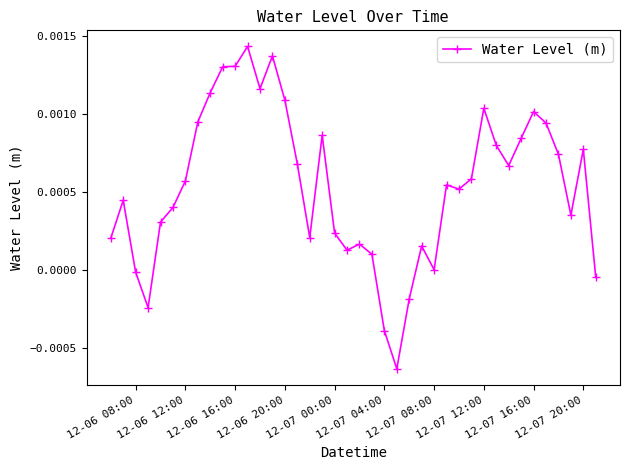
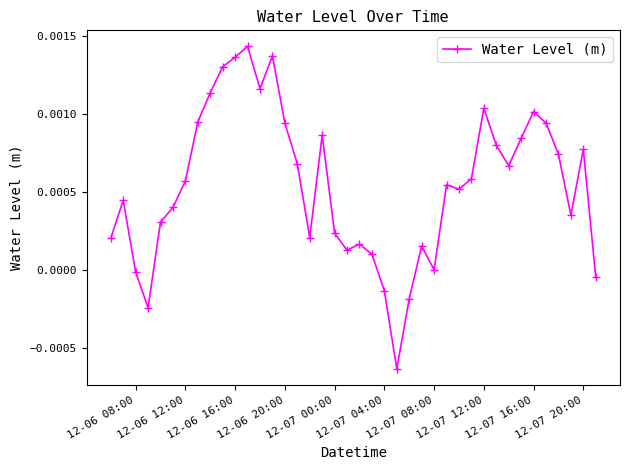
12-06 16:00: 0.00131 -> 0.00137
12-06 20:00: 0.00109 -> 0.00094
12-07 04:00: -0.00039 -> -0.00013
